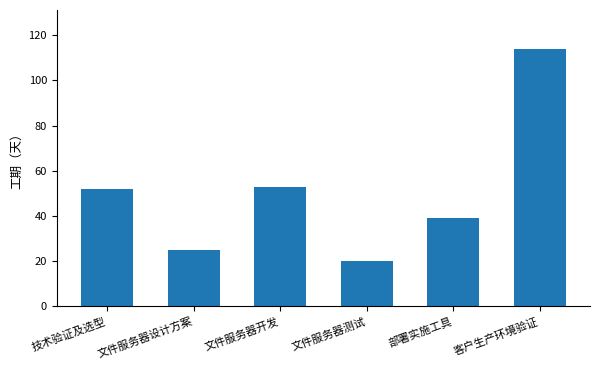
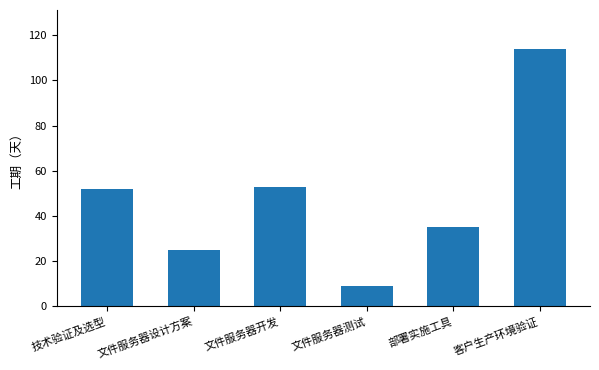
文件服务器测试: 20 -> 9
部署实施工具: 39 -> 35
